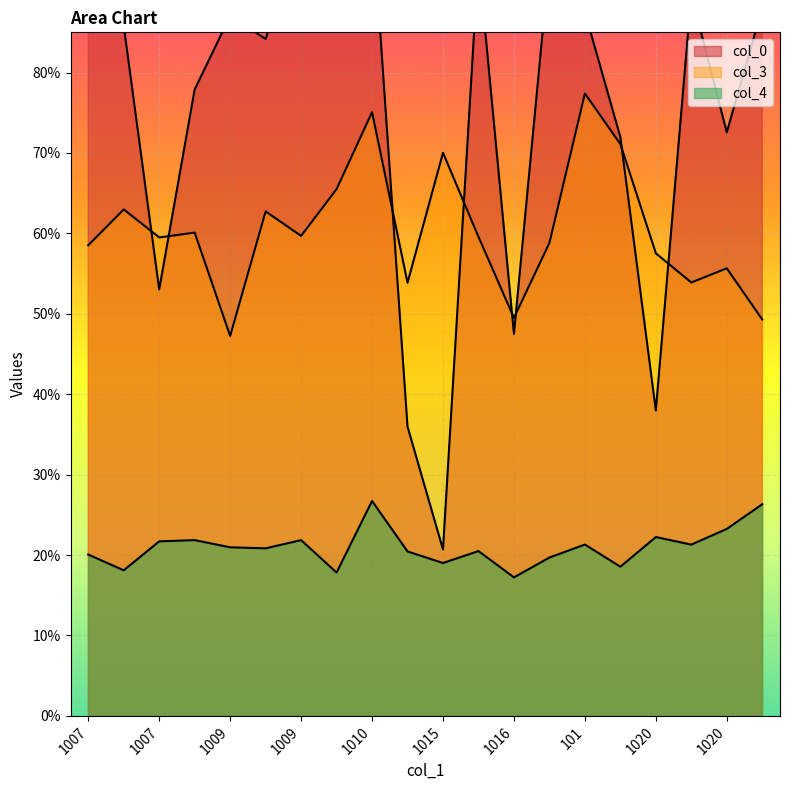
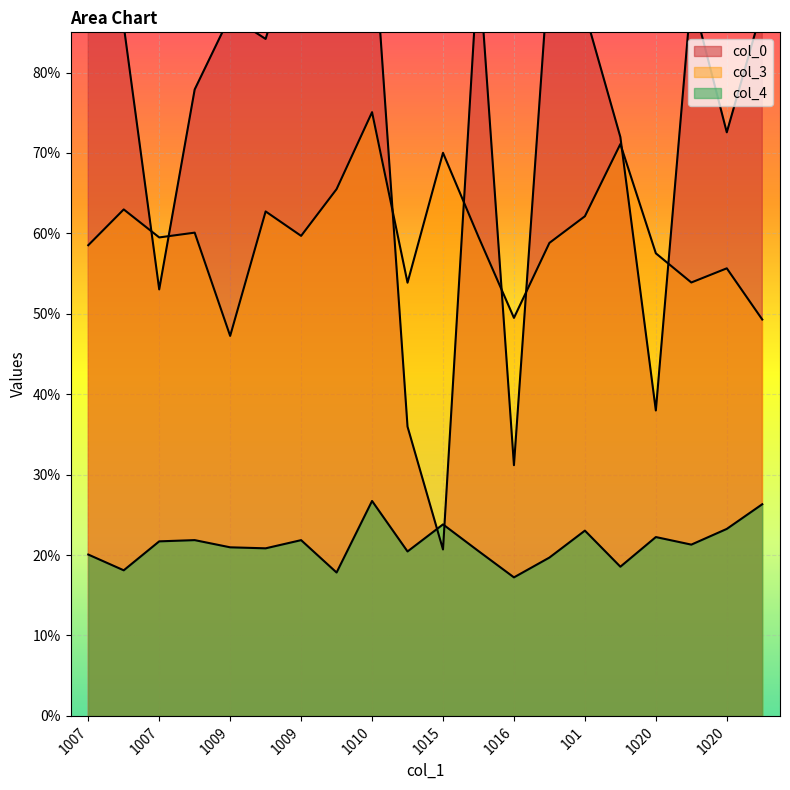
col_4, 1015: 19% -> 24%
col_0, 1016: 48% -> 31%
col_3, 101: 77% -> 62%
col_4, 101: 21% -> 23%
